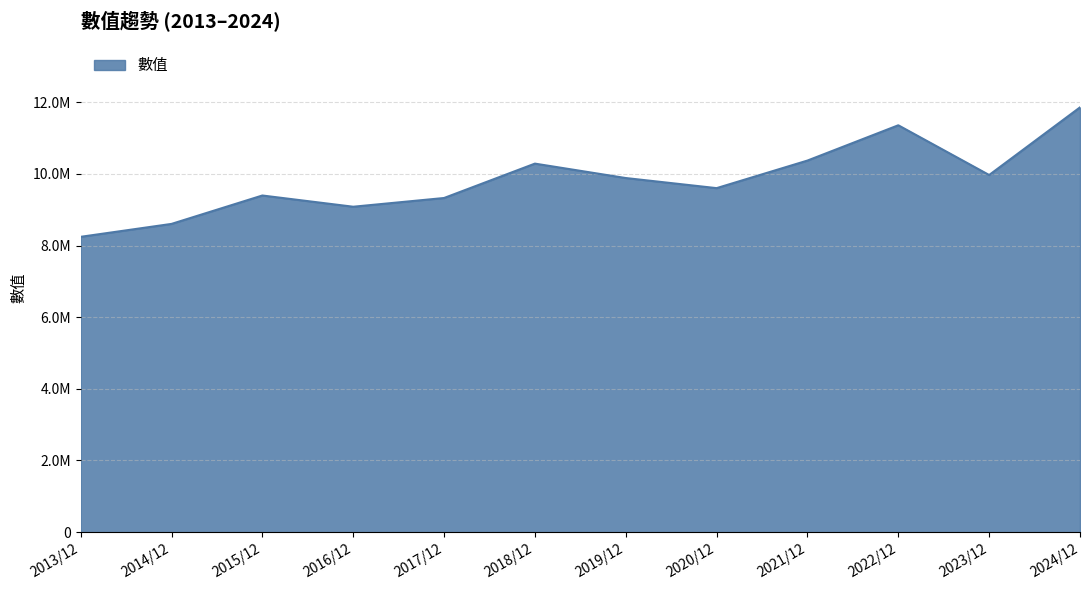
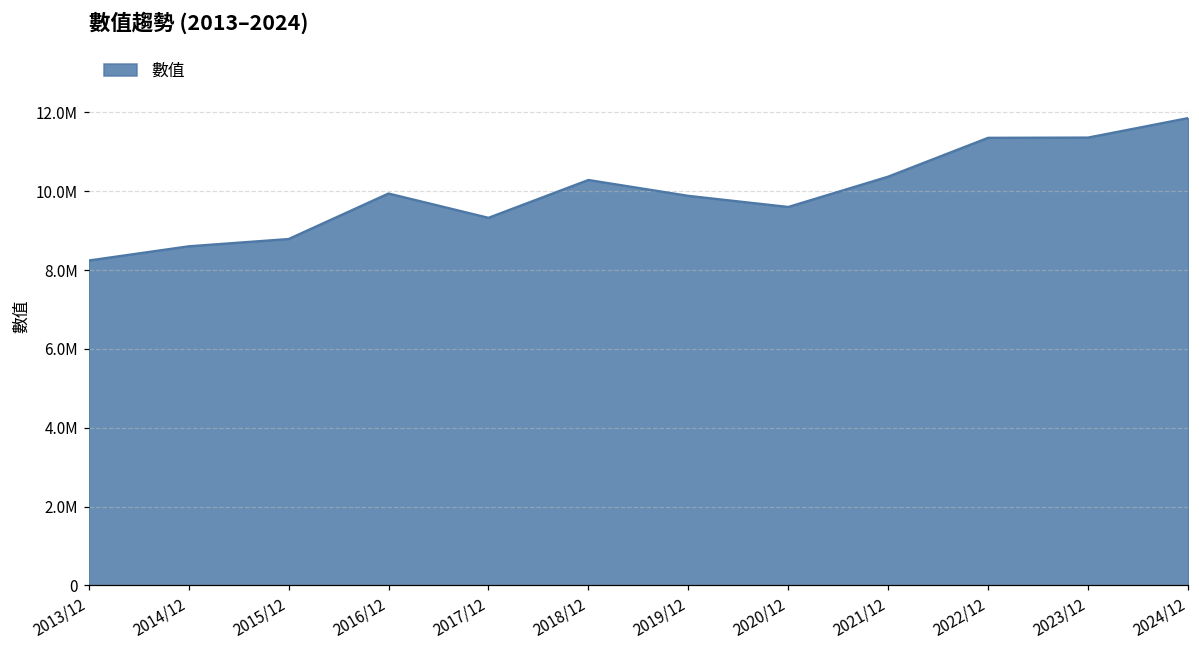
2015/12: 9400000 -> 8800000
2016/12: 9100000 -> 9900000
2023/12: 10000000 -> 11400000
